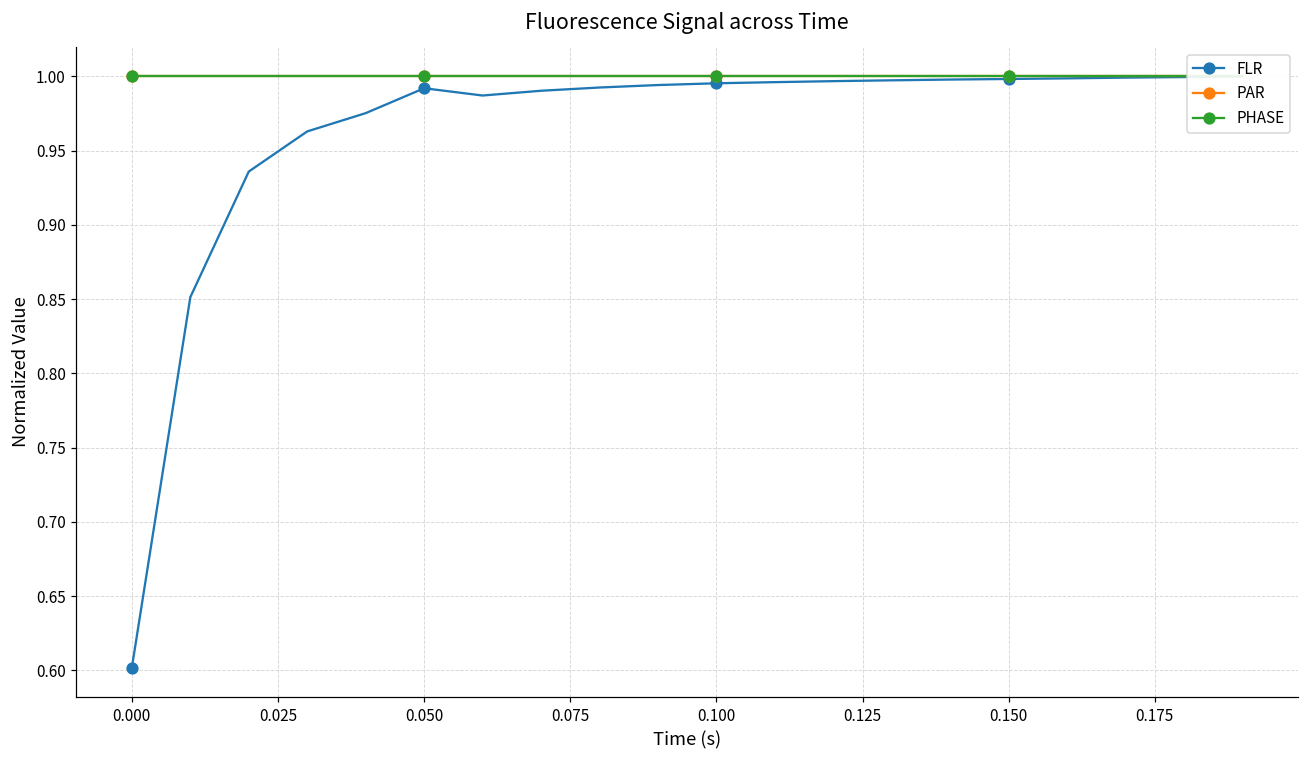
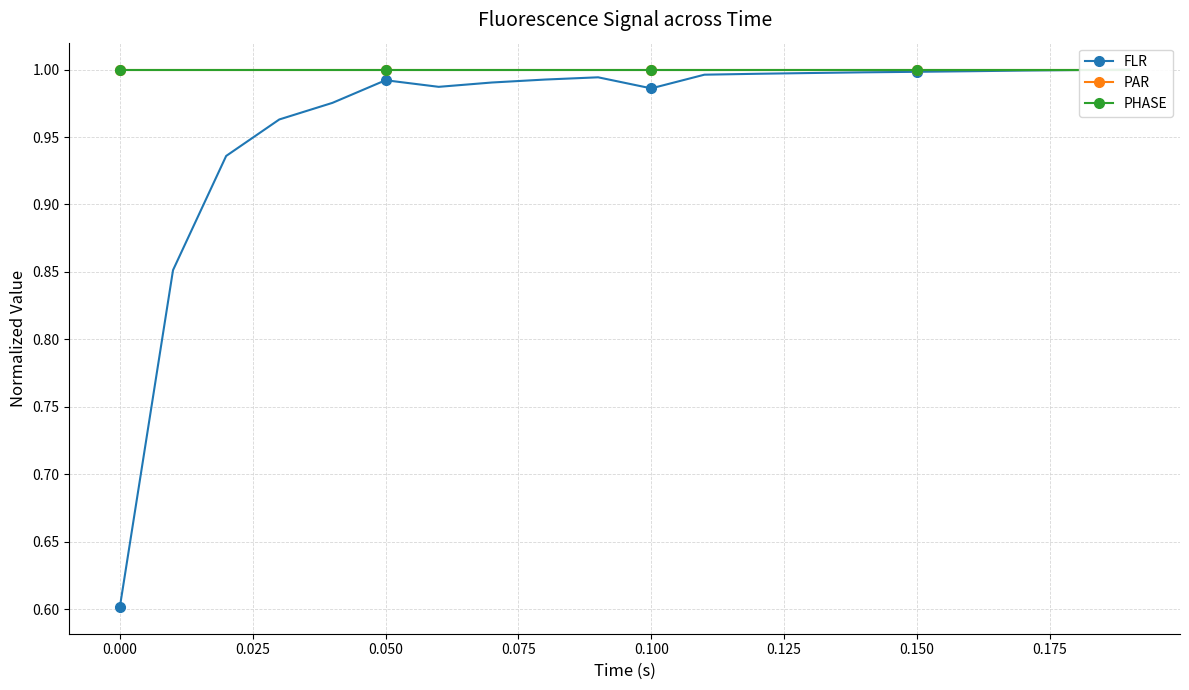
FLR, 0.100: 0.995 -> 0.986
